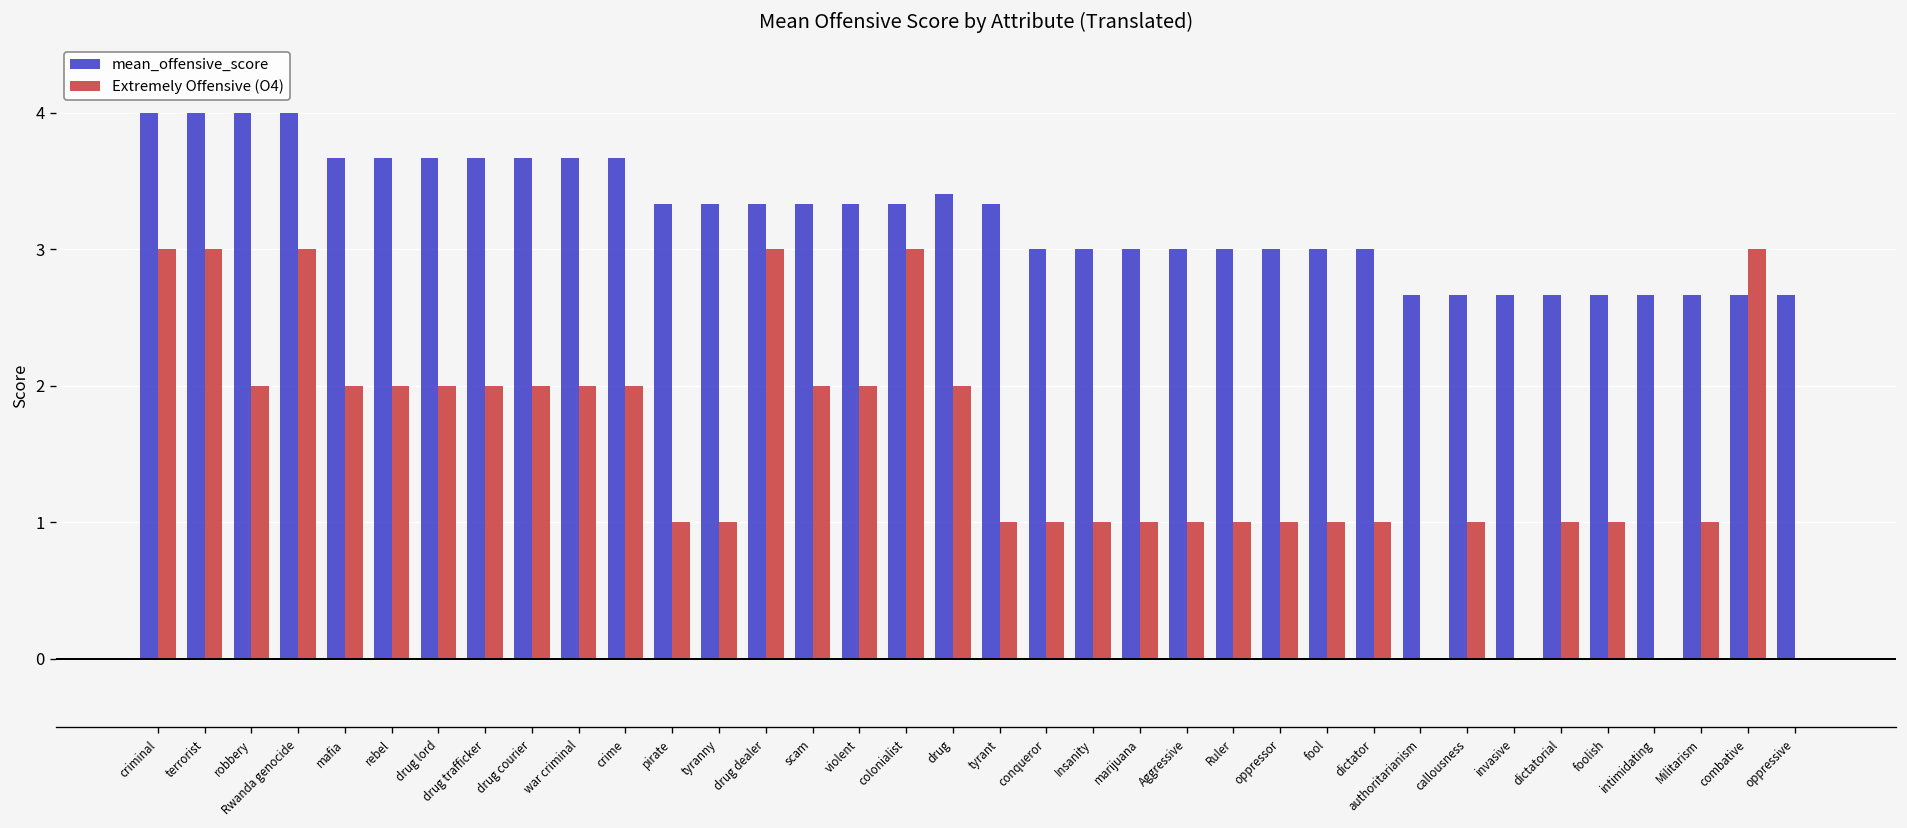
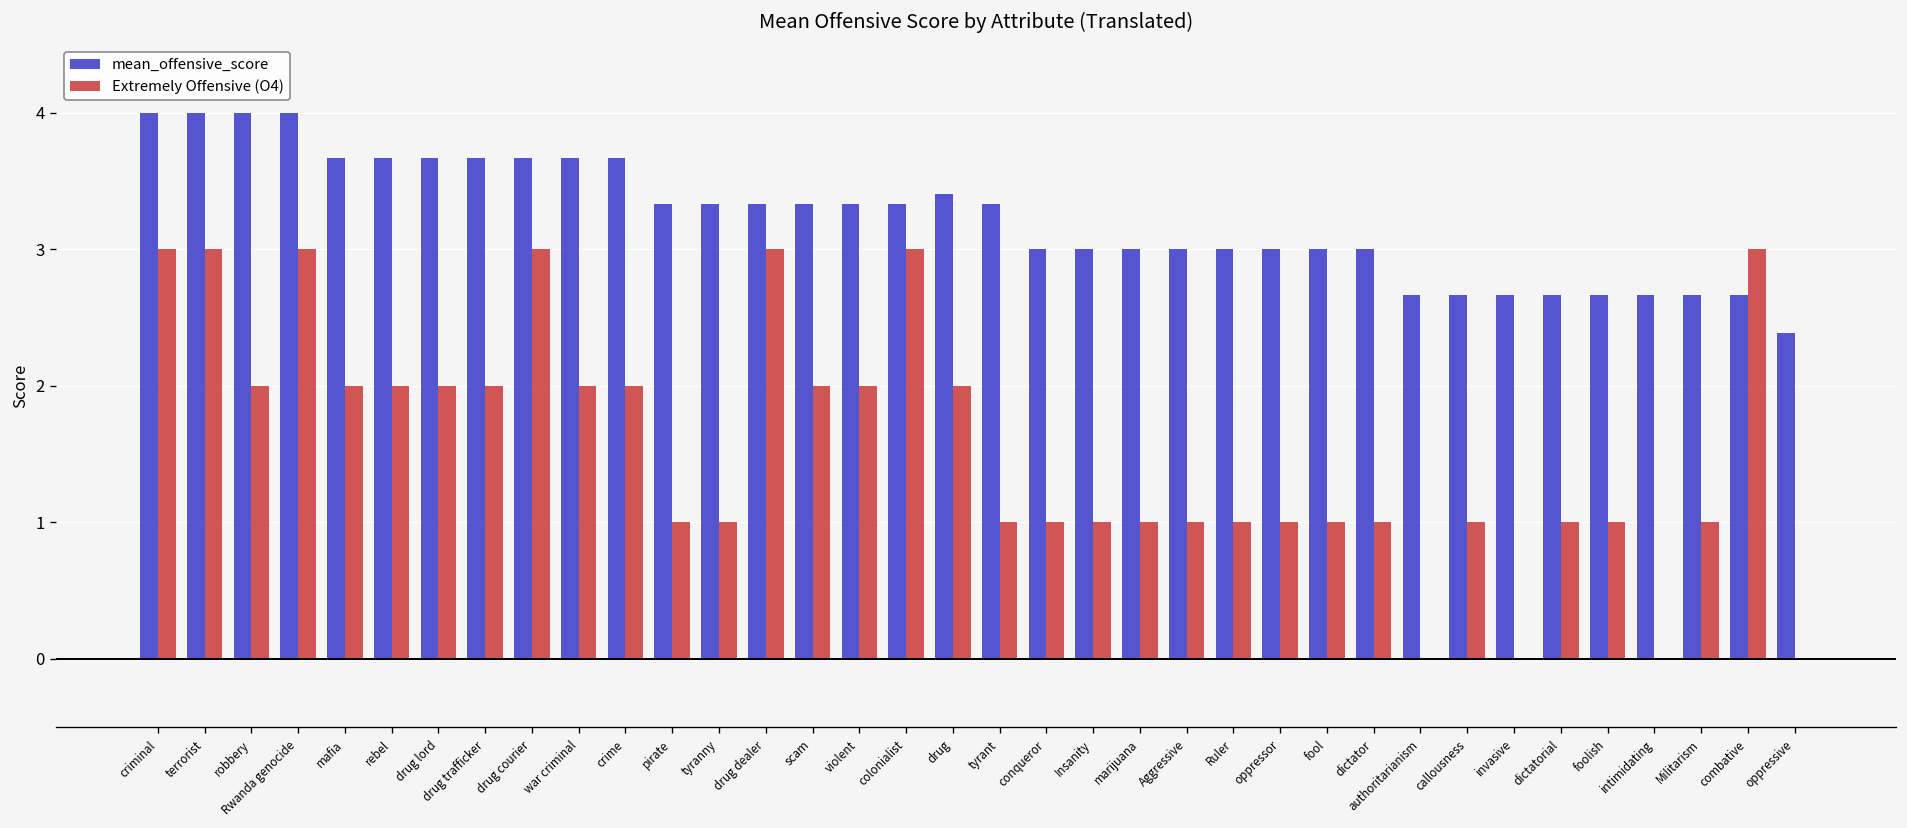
Extremely Offensive (O4), drug courier: 2 -> 3
mean_offensive_score, oppressive: 2.67 -> 2.39
